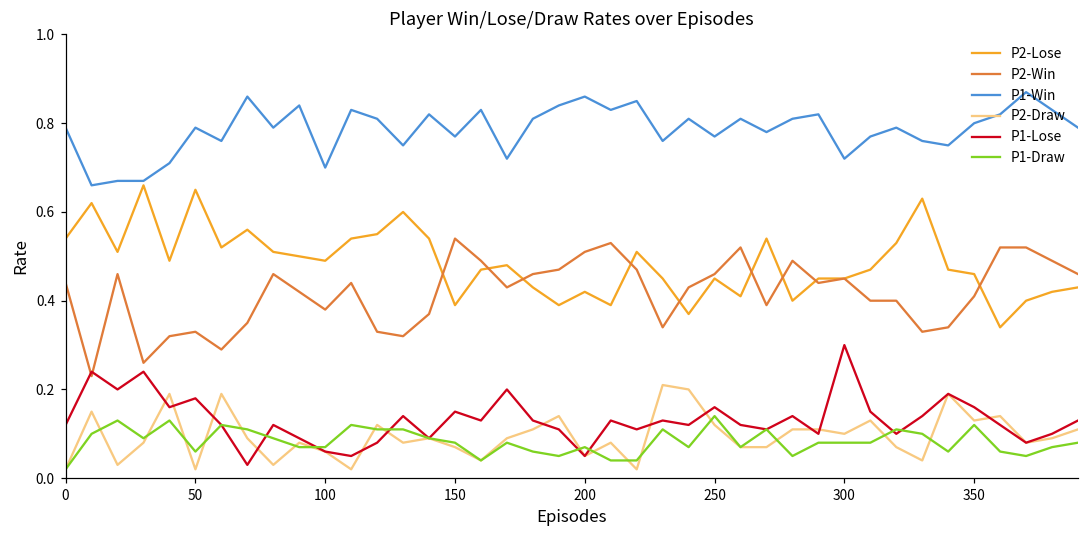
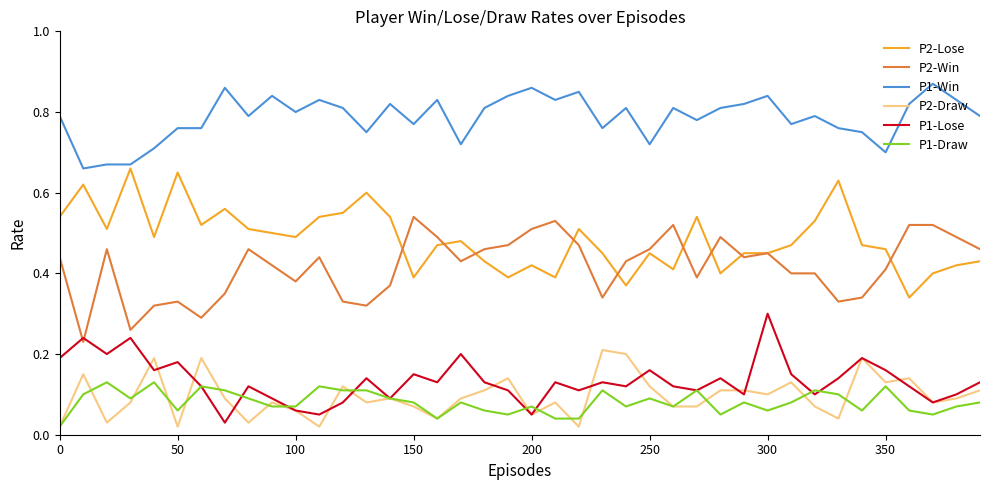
P1-Lose, 0: 0.12 -> 0.19
P1-Win, 50: 0.79 -> 0.76
P1-Win, 100: 0.7 -> 0.8
P1-Win, 250: 0.77 -> 0.72
P1-Draw, 250: 0.14 -> 0.09
P1-Win, 300: 0.72 -> 0.84
P1-Draw, 300: 0.08 -> 0.06
P1-Win, 350: 0.8 -> 0.7
